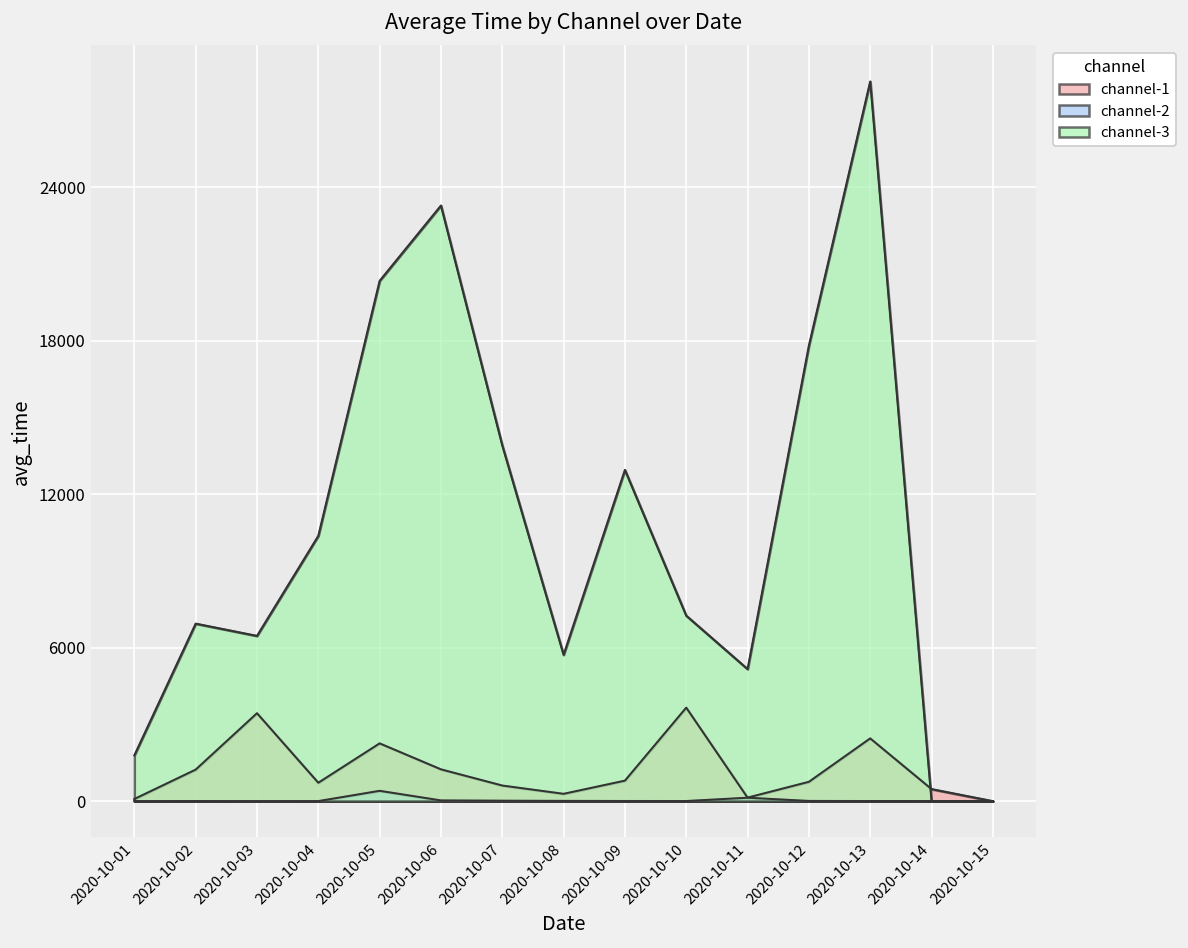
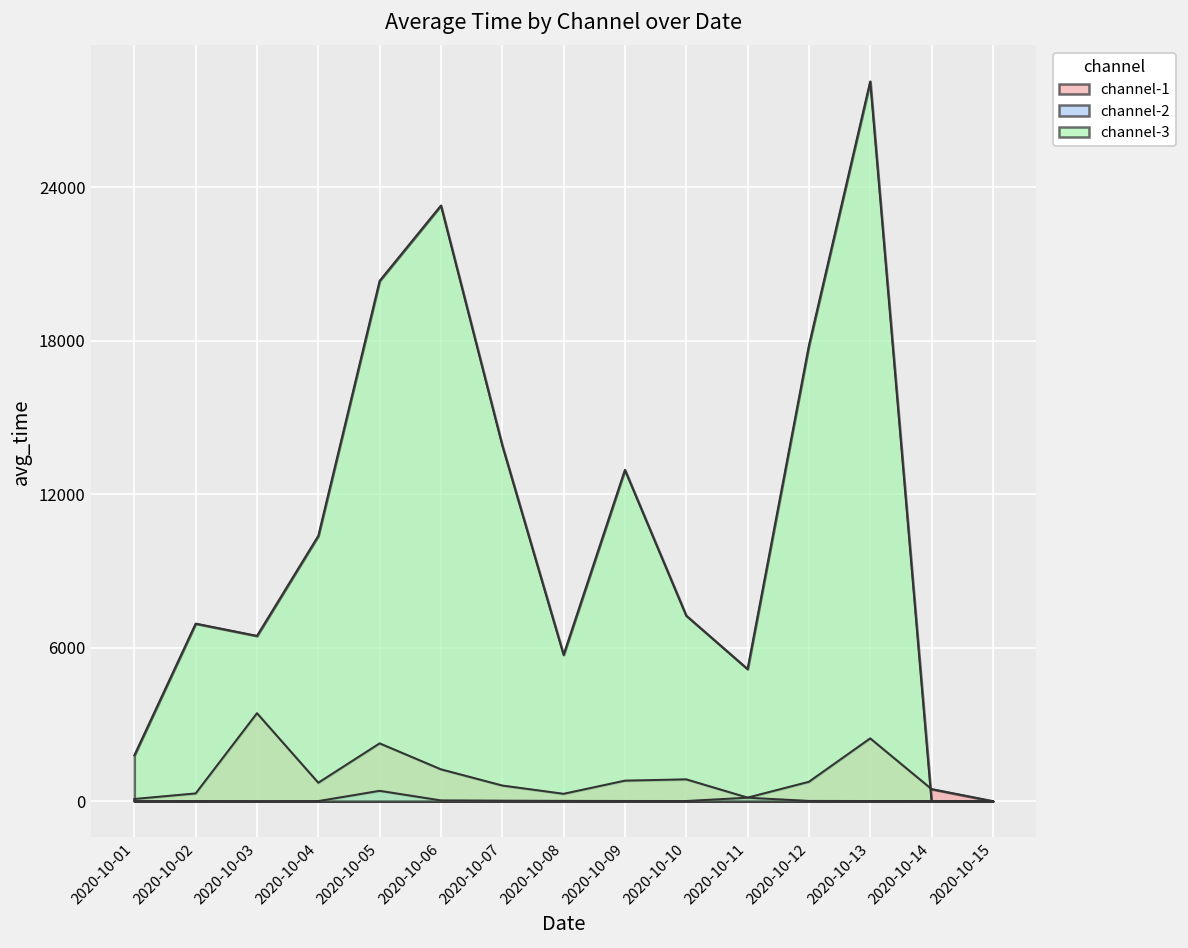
channel-1, 2020-10-02: 1200 -> 300
channel-1, 2020-10-10: 3700 -> 900
